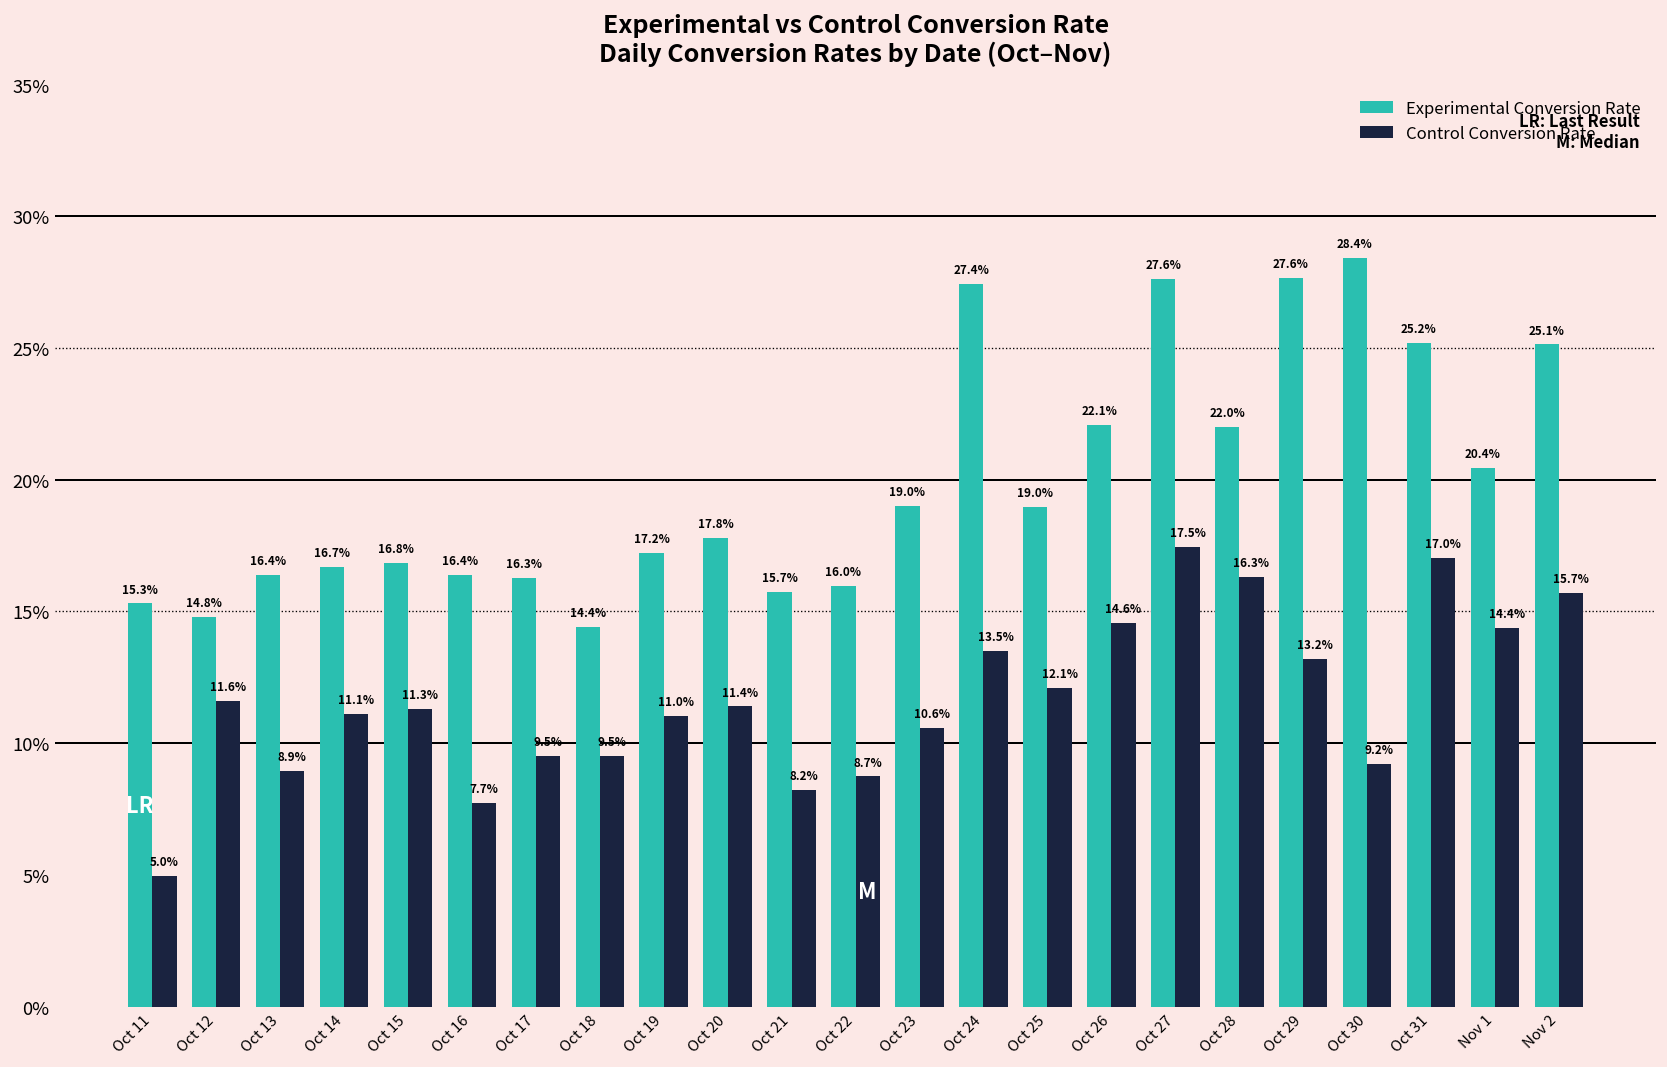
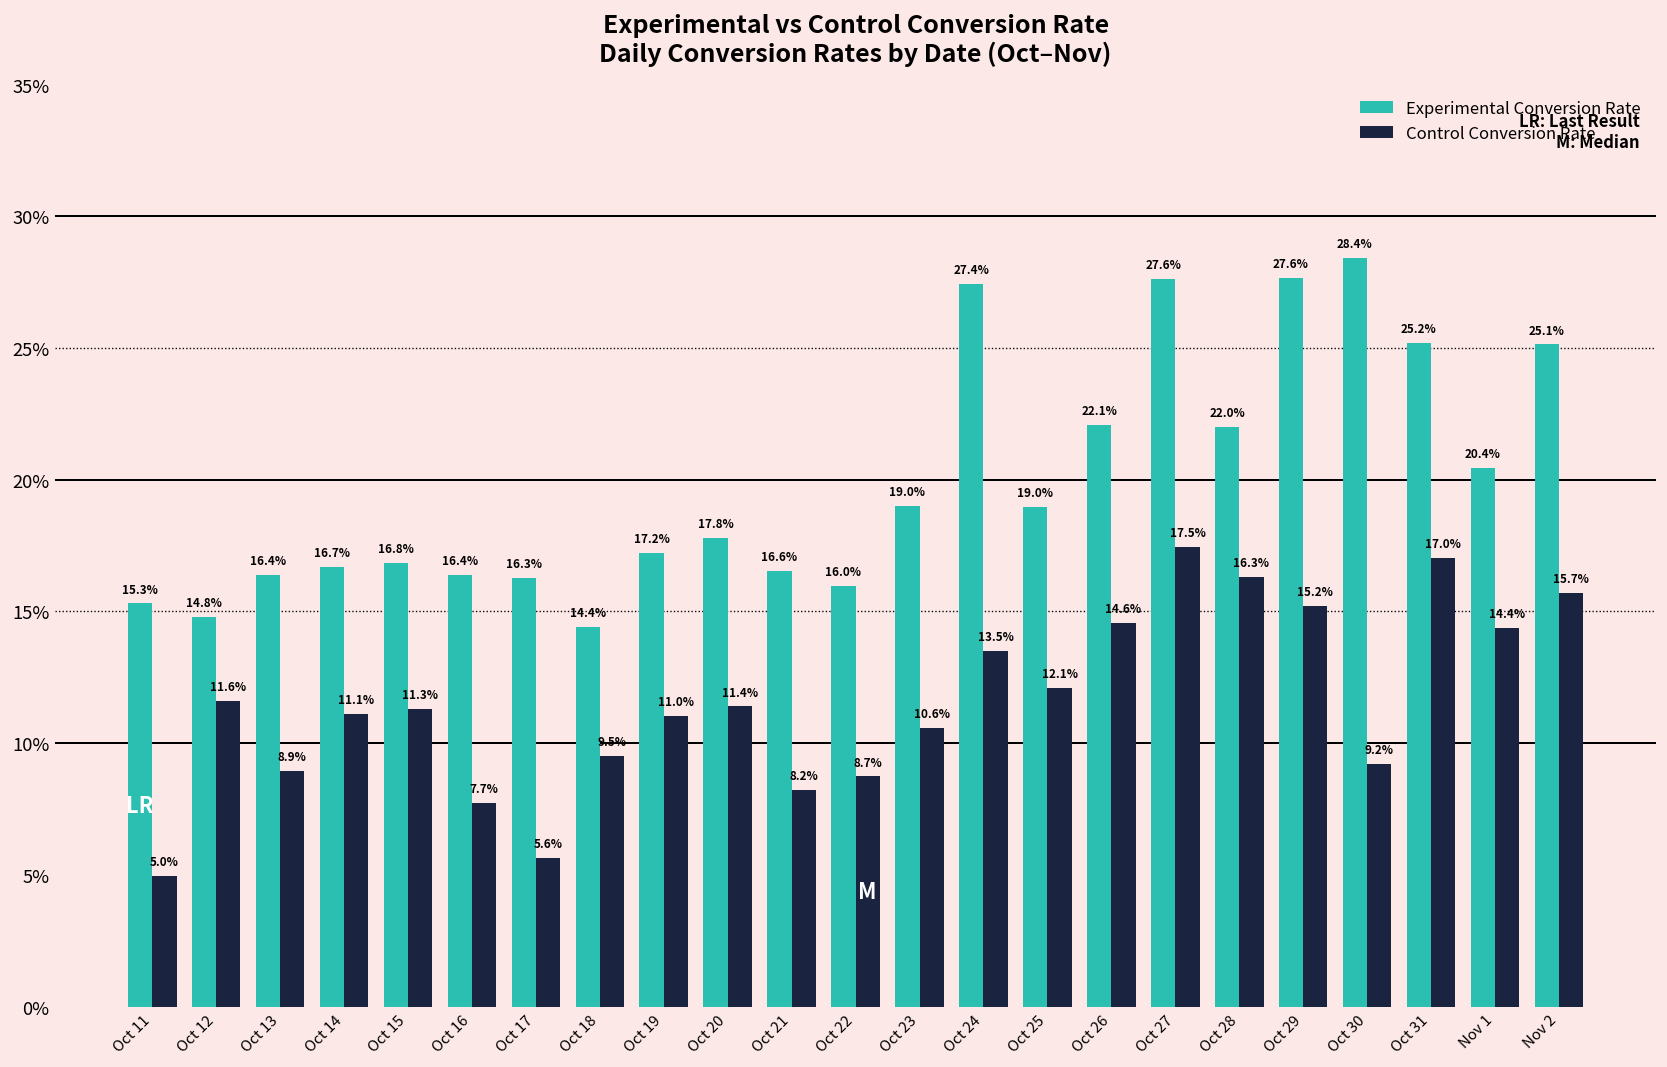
Control Conversion Rate, Oct 17: 9.5% -> 5.6%
Experimental Conversion Rate, Oct 21: 15.7% -> 16.6%
Control Conversion Rate, Oct 29: 13.2% -> 15.2%
